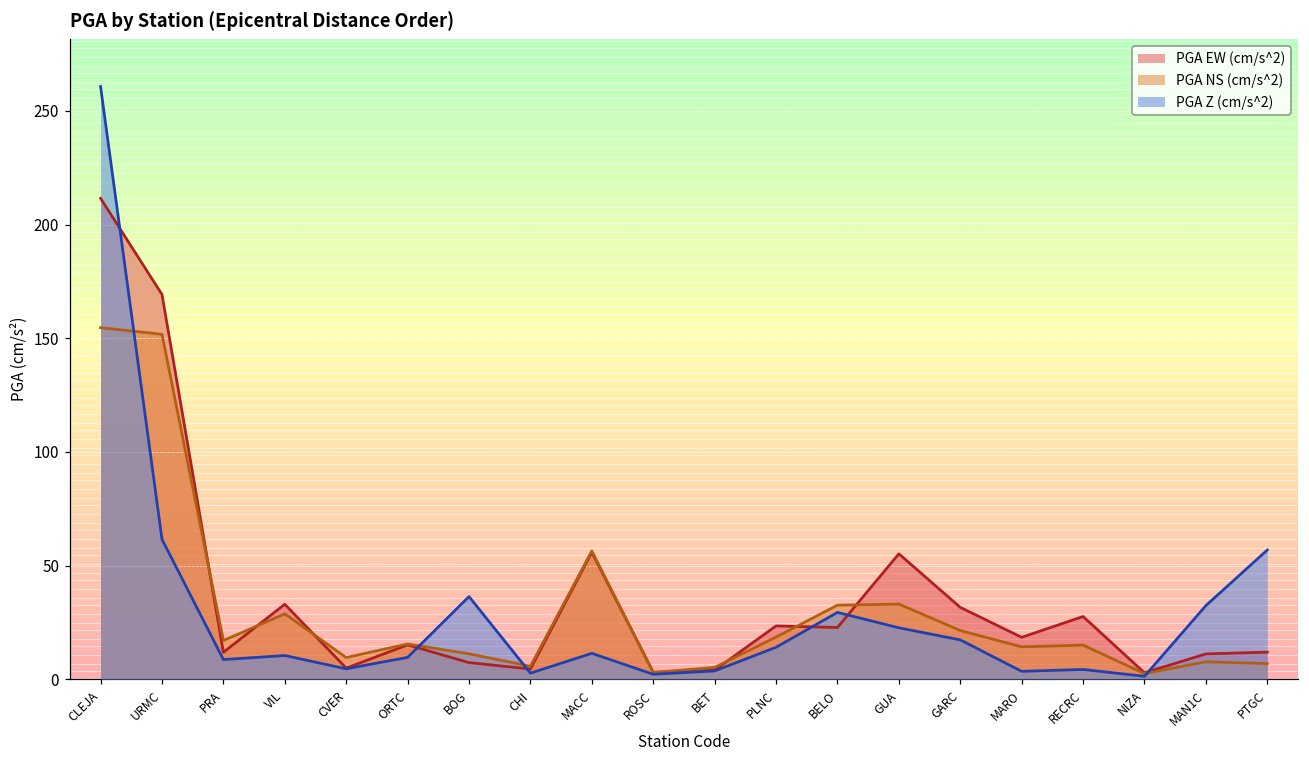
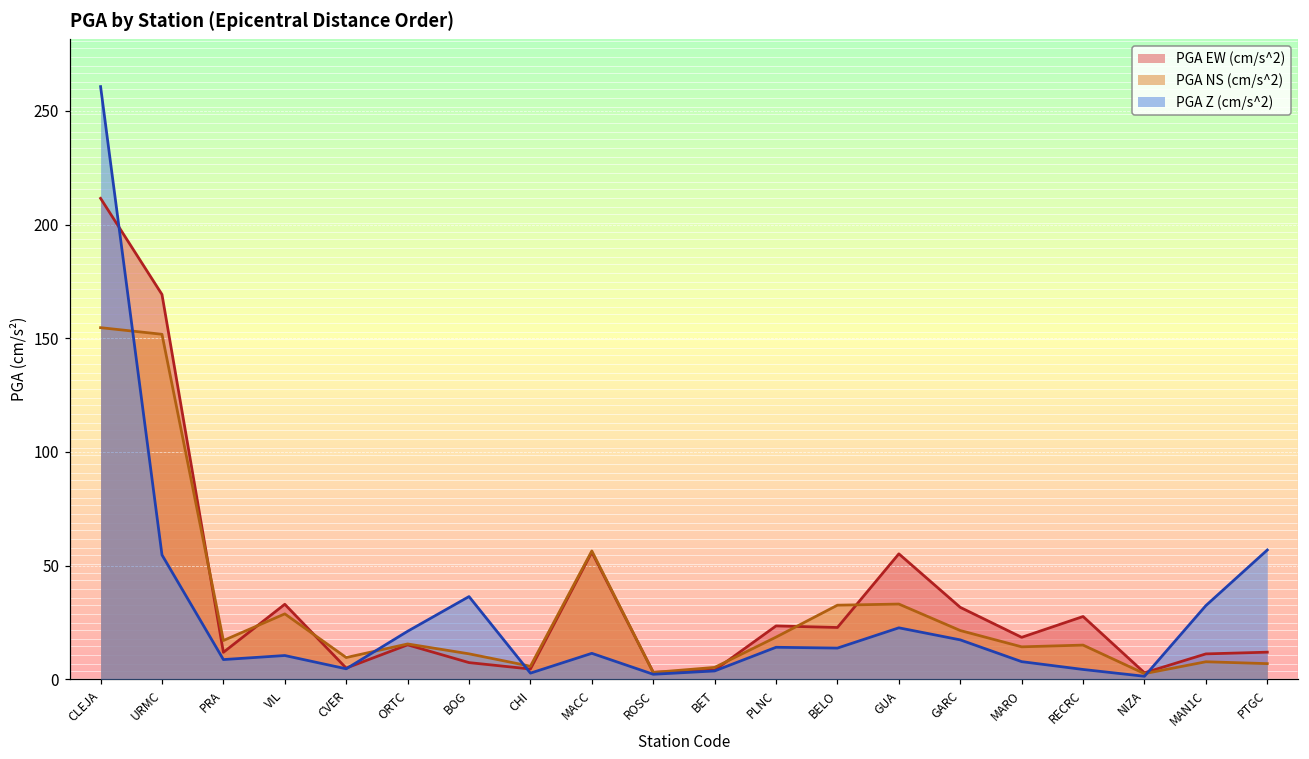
PGA Z (cm/s^2), URMC: 62 -> 55
PGA Z (cm/s^2), ORTC: 10 -> 21
PGA Z (cm/s^2), BELO: 29 -> 14
PGA Z (cm/s^2), MARO: 4 -> 8
